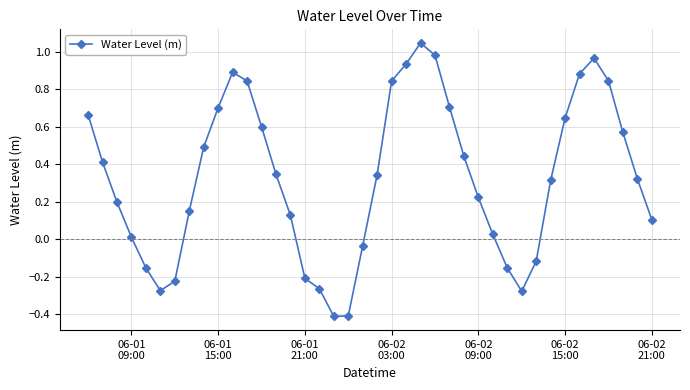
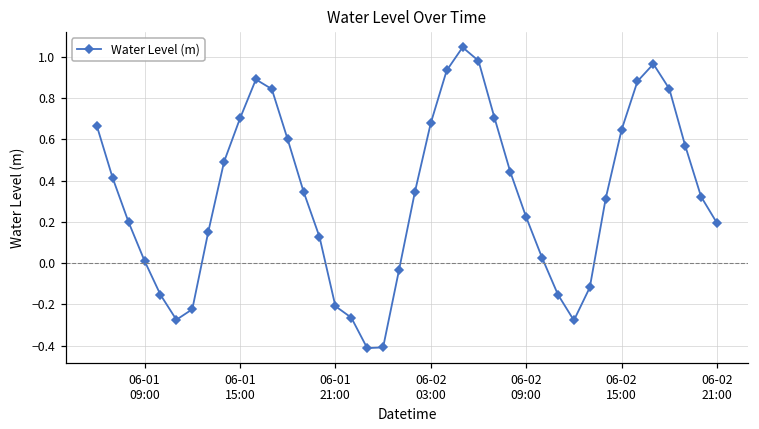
06-02 03:00: 0.84 -> 0.68
06-02 21:00: 0.10 -> 0.19
